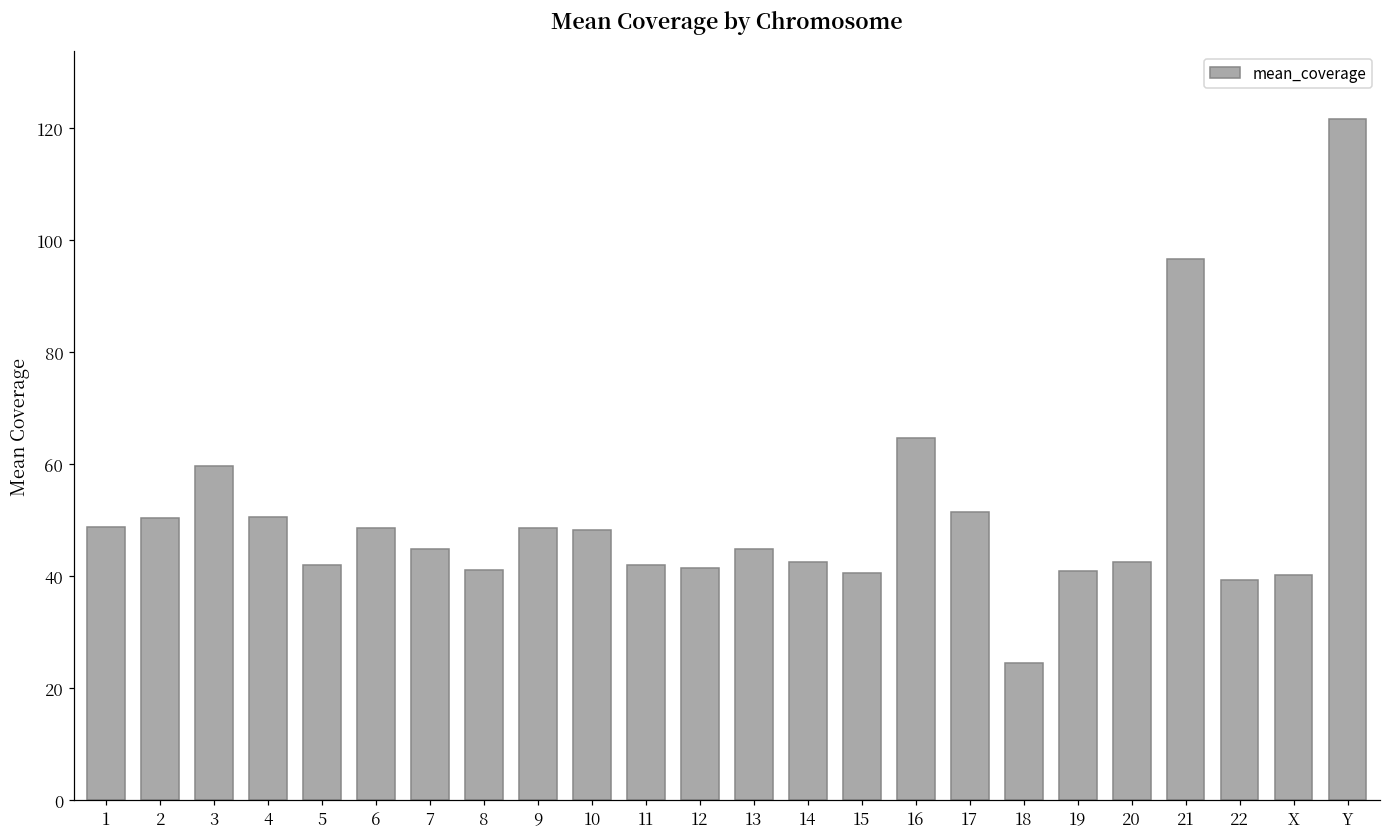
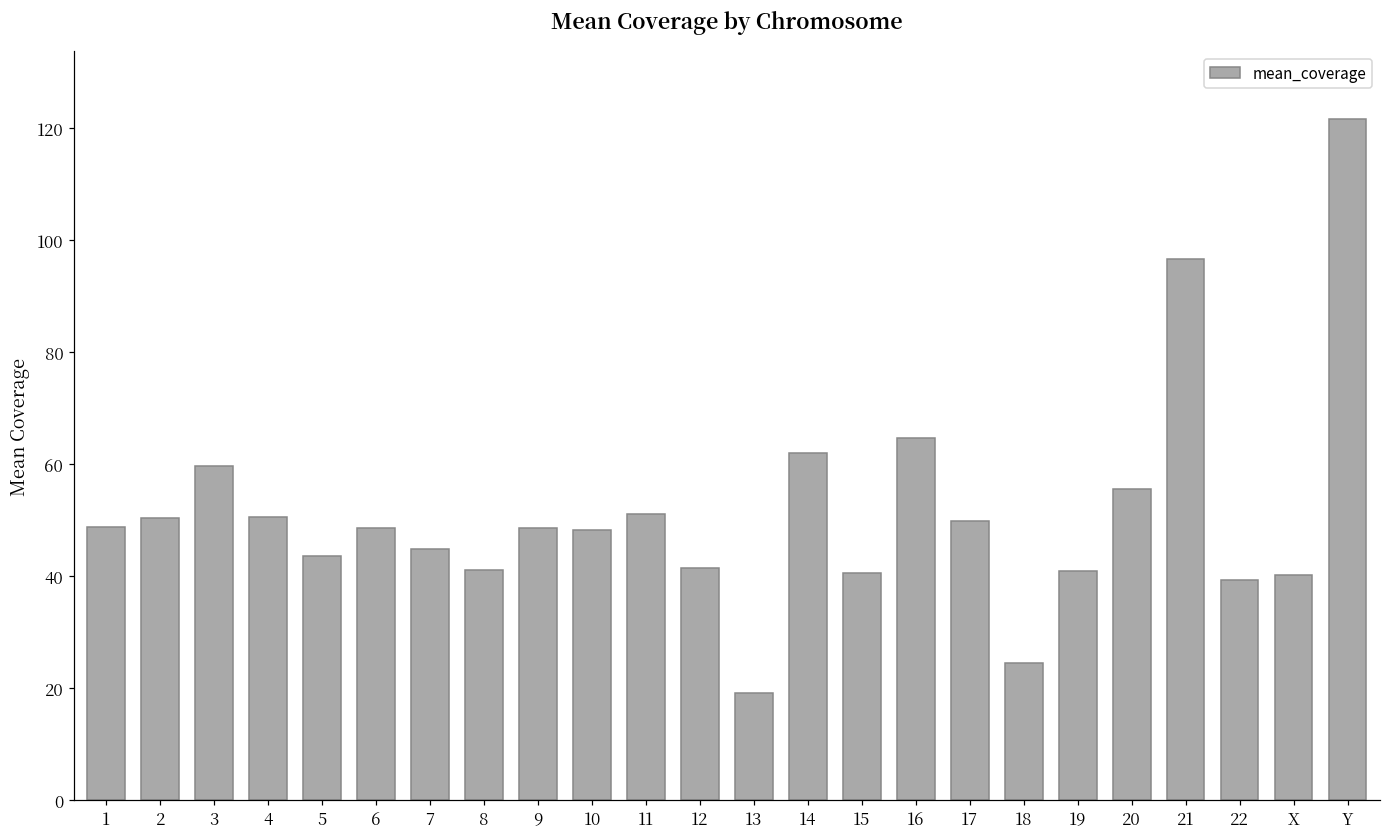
5: 42 -> 44
11: 42 -> 51
13: 45 -> 19
14: 43 -> 62
17: 52 -> 50
20: 43 -> 56
